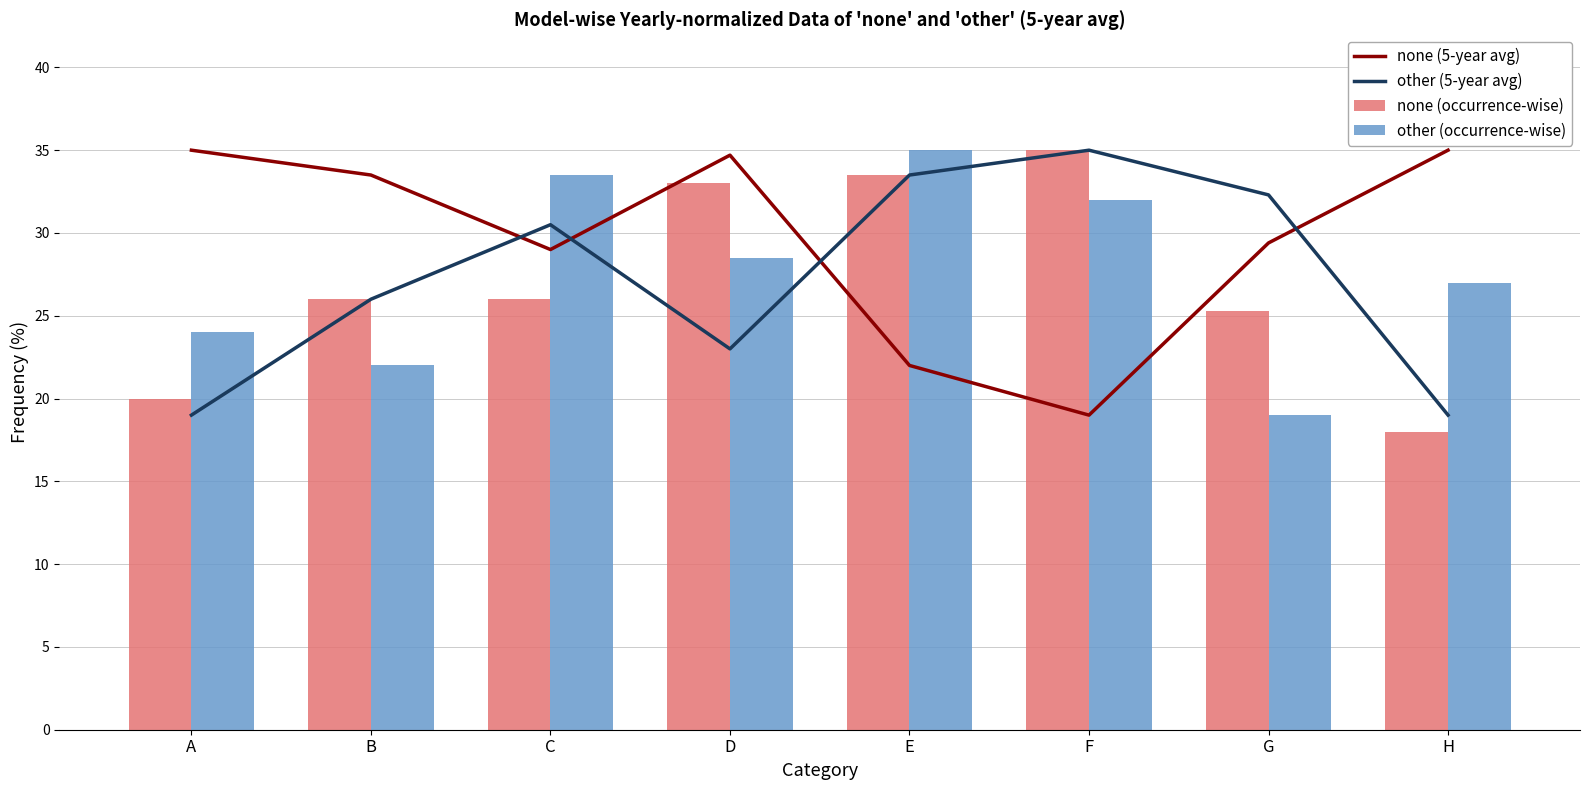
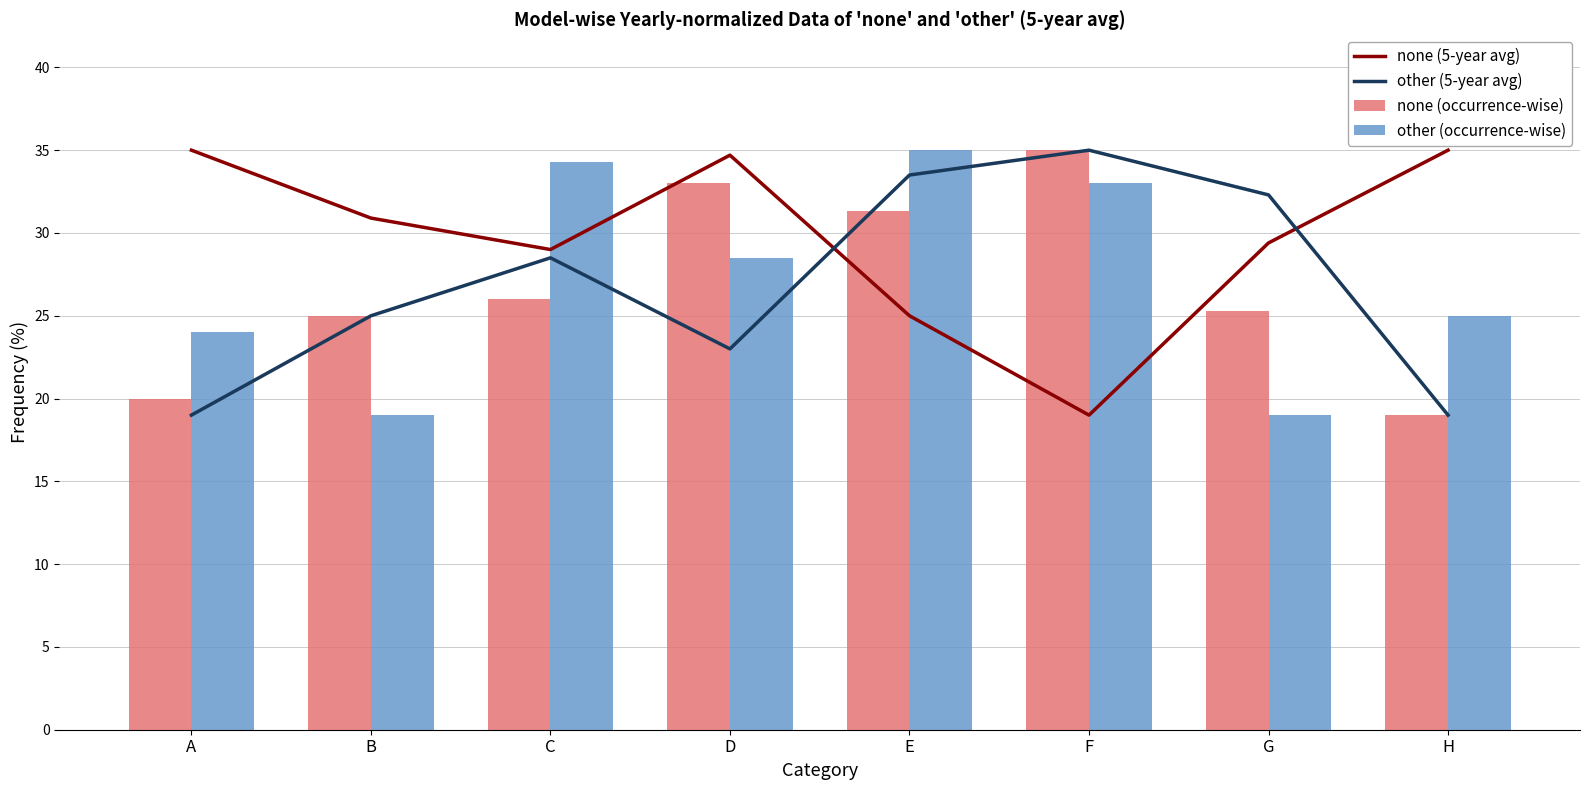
none (occurrence-wise), B: 26 -> 25
none (5-year avg), B: 33.5 -> 30.9
other (5-year avg), B: 26 -> 25
other (occurrence-wise), B: 22 -> 19
other (5-year avg), C: 30.5 -> 28.5
other (occurrence-wise), C: 33.5 -> 34.3
none (occurrence-wise), E: 33.5 -> 31.3
none (5-year avg), E: 22 -> 25
other (occurrence-wise), F: 32 -> 33
none (occurrence-wise), H: 18 -> 19
other (occurrence-wise), H: 27 -> 25
